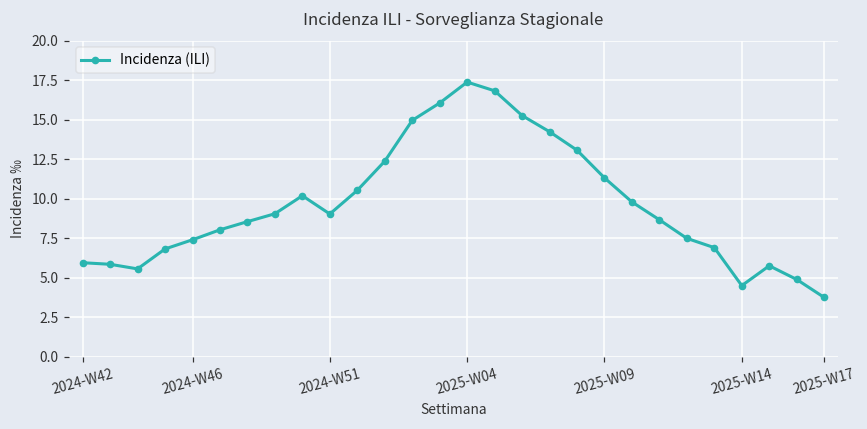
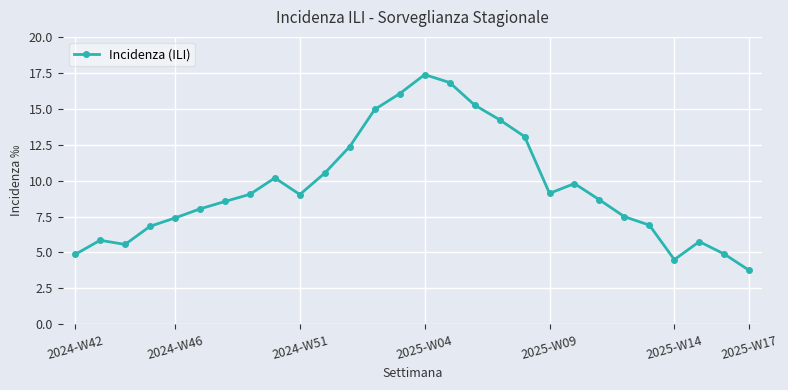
2024-W42: 5.9 -> 4.9
2025-W09: 11.3 -> 9.1
